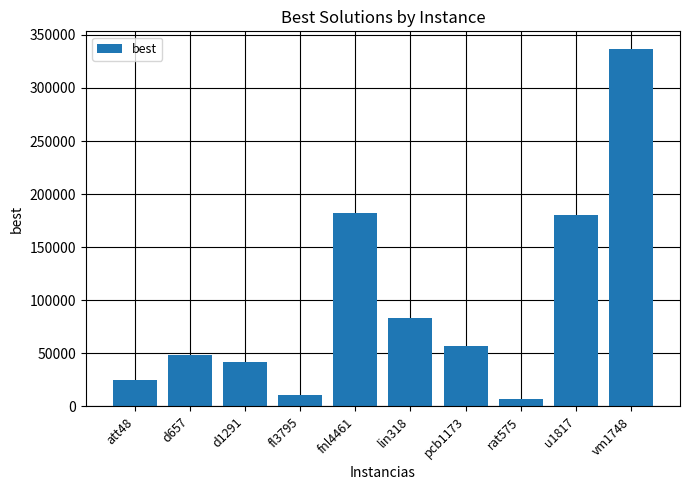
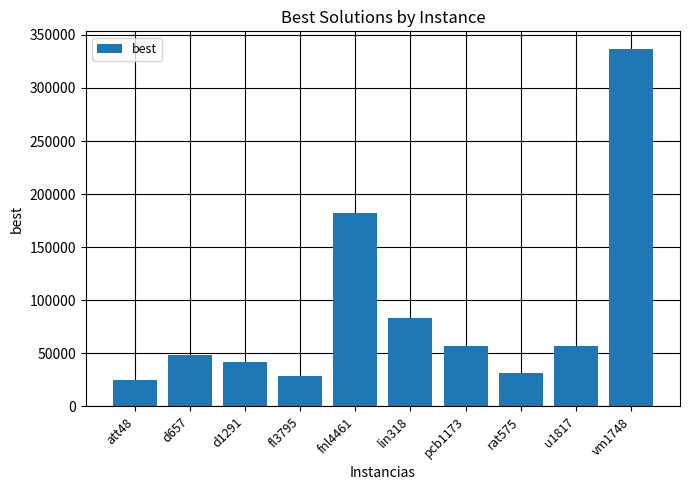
fl3795: 11000 -> 29000
rat575: 7000 -> 32000
u1817: 181000 -> 57000
